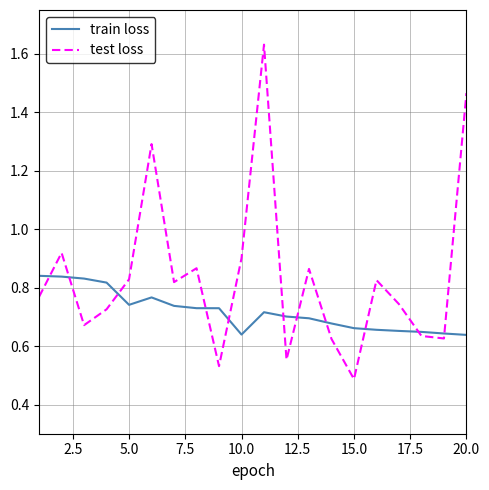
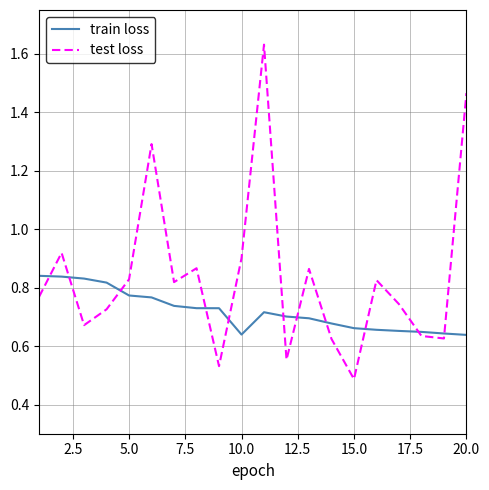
train loss, 5.0: 0.74 -> 0.77
